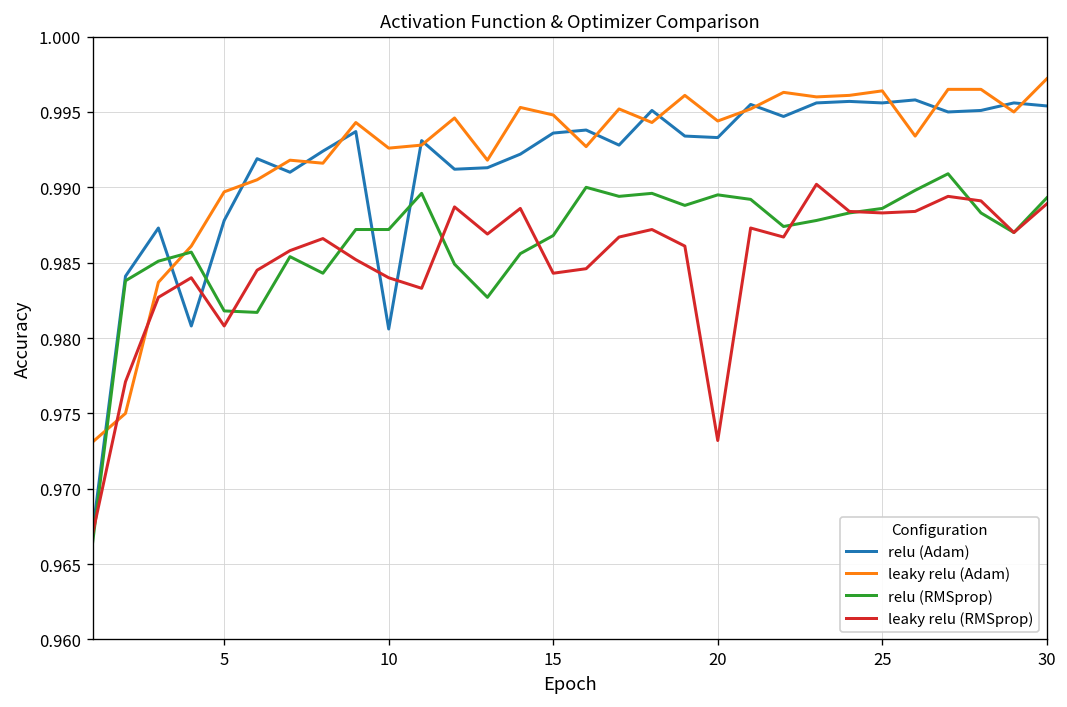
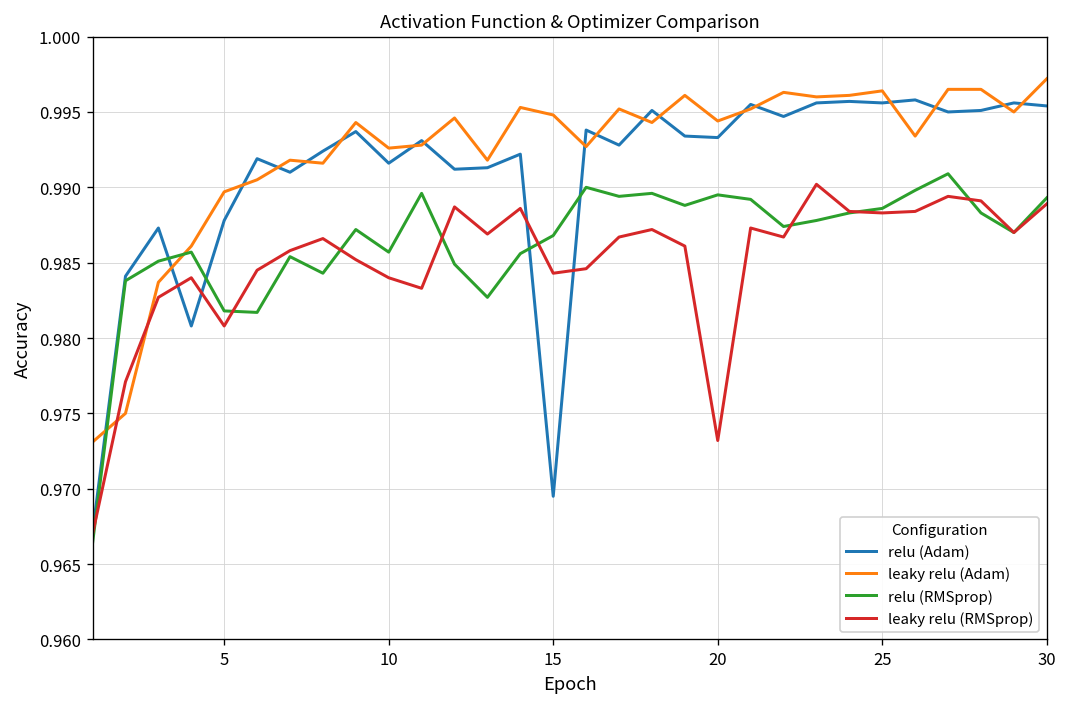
relu (Adam), 10: 0.9806 -> 0.9916
relu (RMSprop), 10: 0.9872 -> 0.9857
relu (Adam), 15: 0.9936 -> 0.9695
